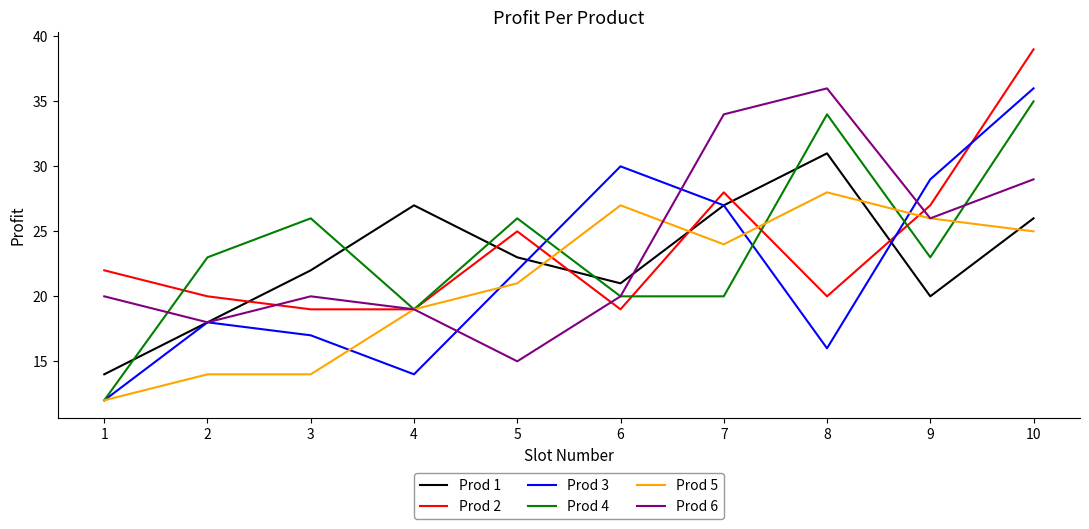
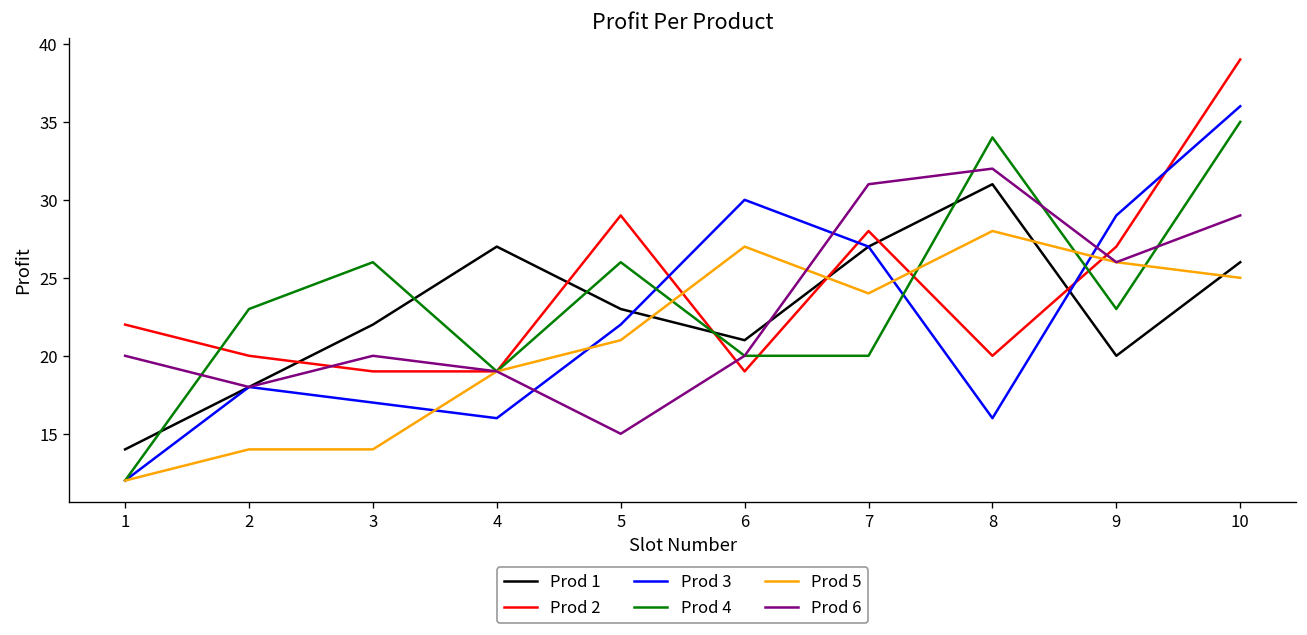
Prod 3, 4: 14 -> 16
Prod 2, 5: 25 -> 29
Prod 6, 7: 34 -> 31
Prod 6, 8: 36 -> 32
